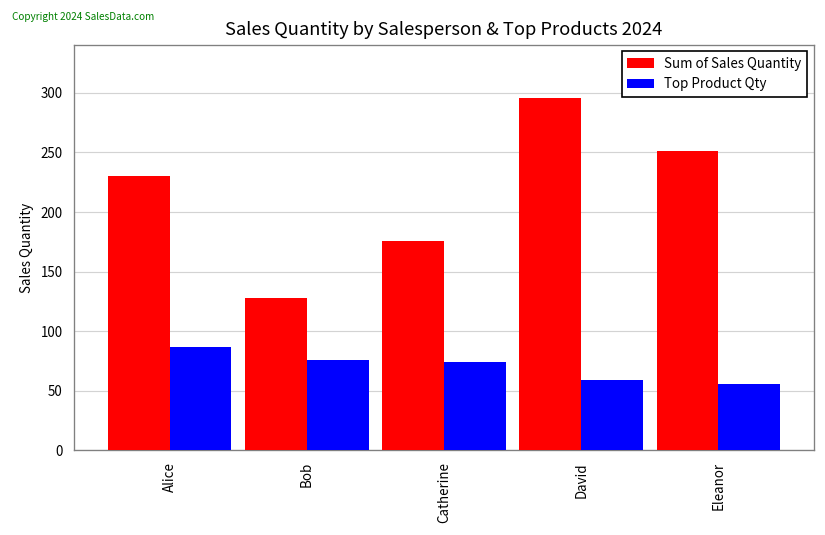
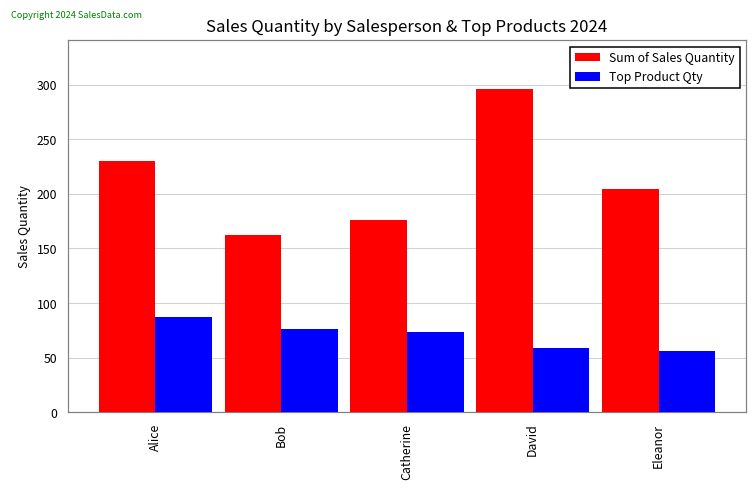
Sum of Sales Quantity, Bob: 130 -> 160
Sum of Sales Quantity, Eleanor: 250 -> 200
